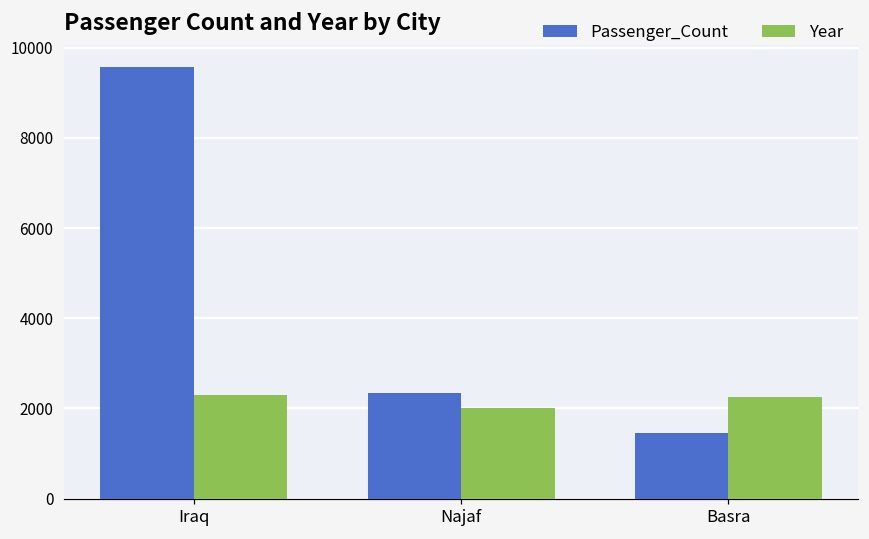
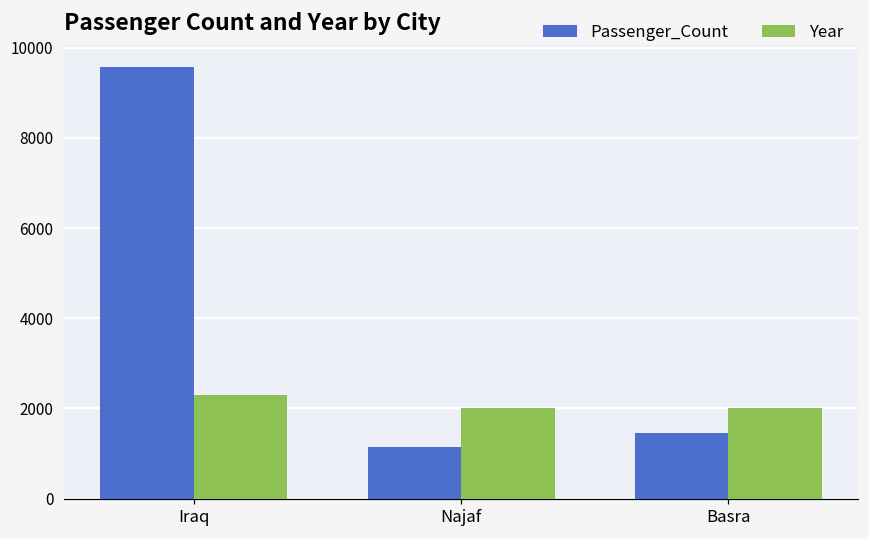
Passenger_Count, Najaf: 2300 -> 1200
Year, Basra: 2300 -> 2000
